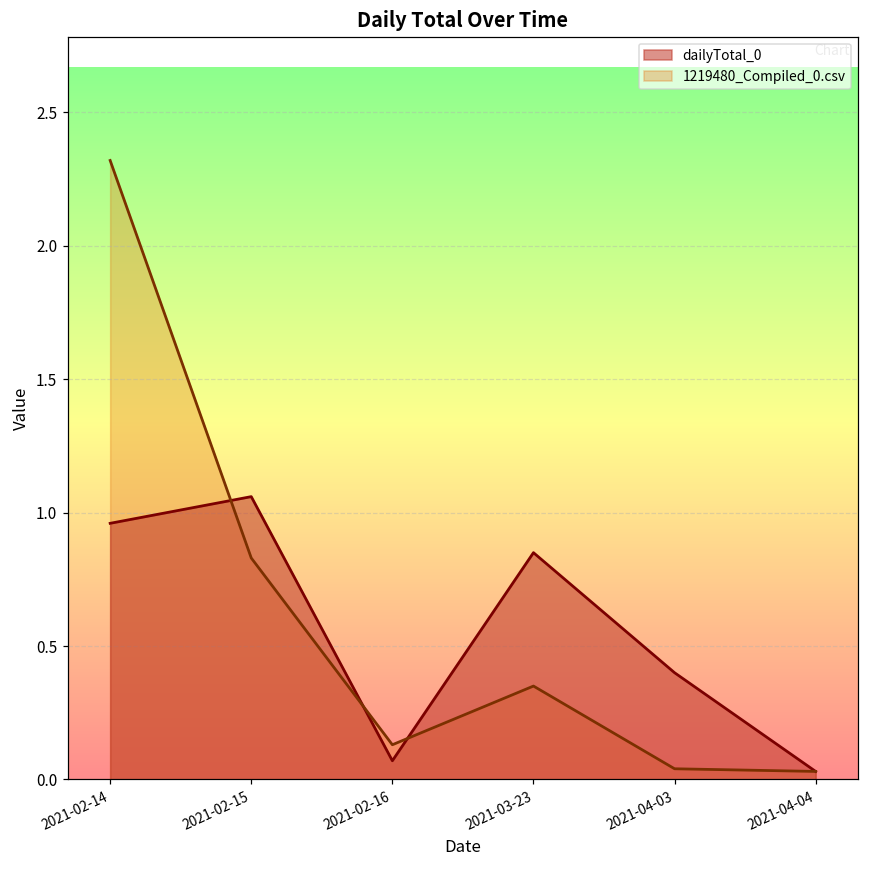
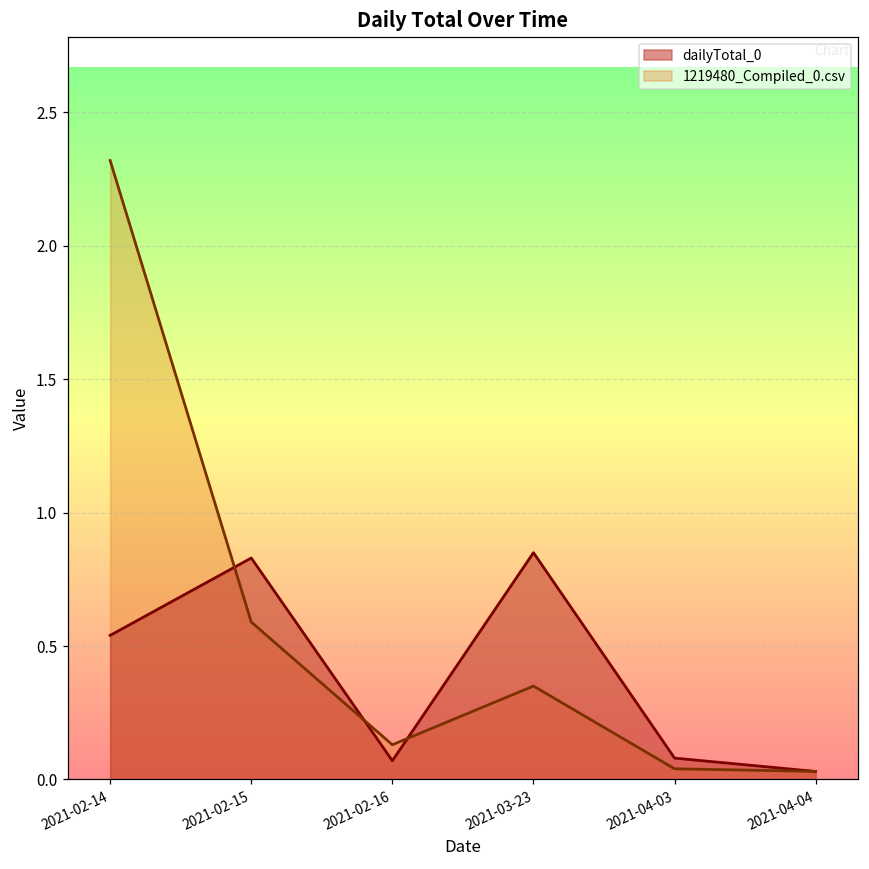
dailyTotal_0, 2021-02-14: 0.96 -> 0.54
dailyTotal_0, 2021-02-15: 1.06 -> 0.83
1219480_Compiled_0.csv, 2021-02-15: 0.83 -> 0.59
dailyTotal_0, 2021-04-03: 0.40 -> 0.08
